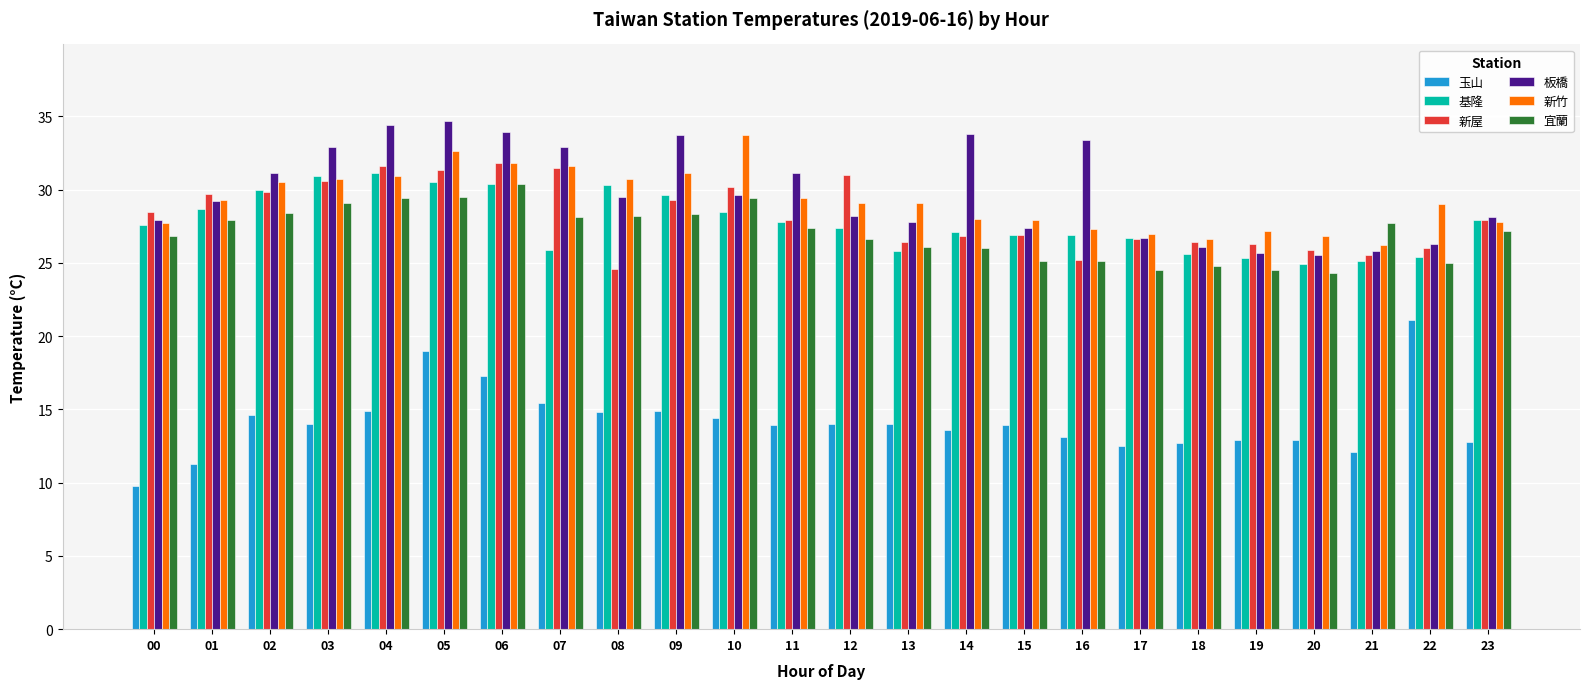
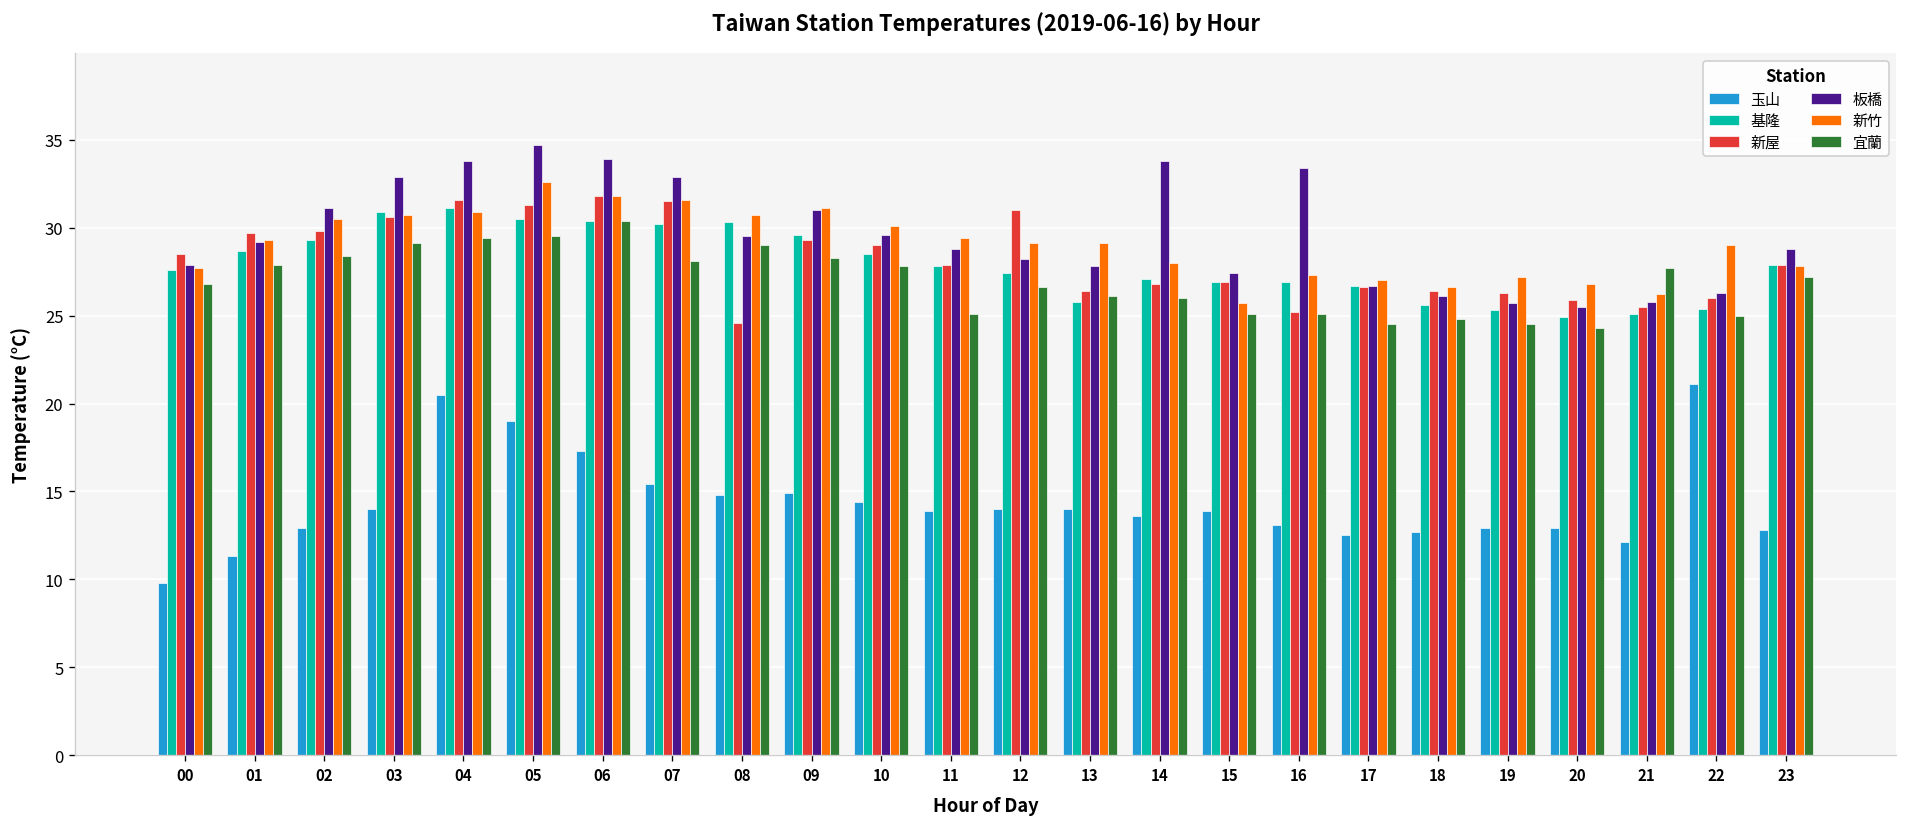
玉山, 02: 14.6 -> 12.9
基隆, 02: 30.0 -> 29.3
玉山, 04: 14.9 -> 20.5
板橋, 04: 34.4 -> 33.8
基隆, 07: 25.9 -> 30.2
宜蘭, 08: 28.2 -> 29.0
板橋, 09: 33.7 -> 31.0
新屋, 10: 30.2 -> 29.0
新竹, 10: 33.7 -> 30.1
宜蘭, 10: 29.4 -> 27.8
板橋, 11: 31.1 -> 28.8
宜蘭, 11: 27.4 -> 25.1
新竹, 15: 27.9 -> 25.7
板橋, 23: 28.1 -> 28.8
